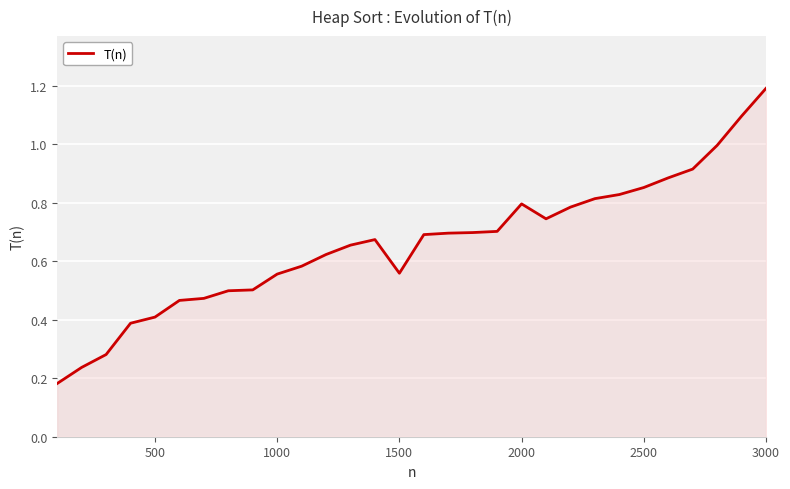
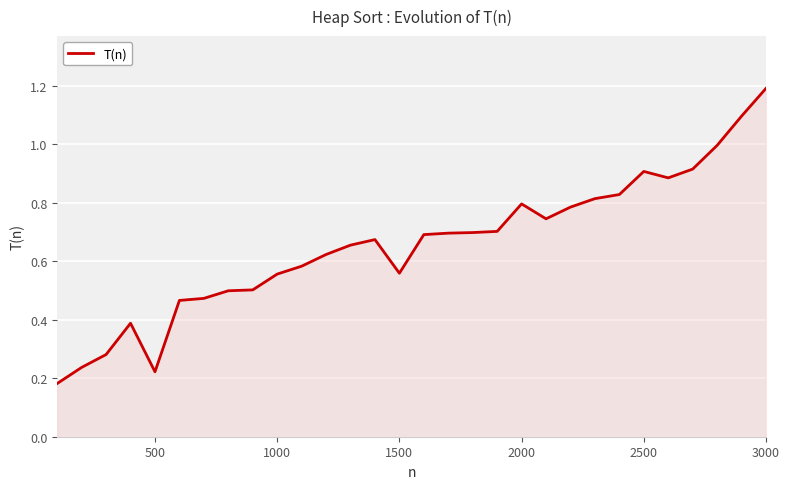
500: 0.41 -> 0.22
2500: 0.85 -> 0.91
